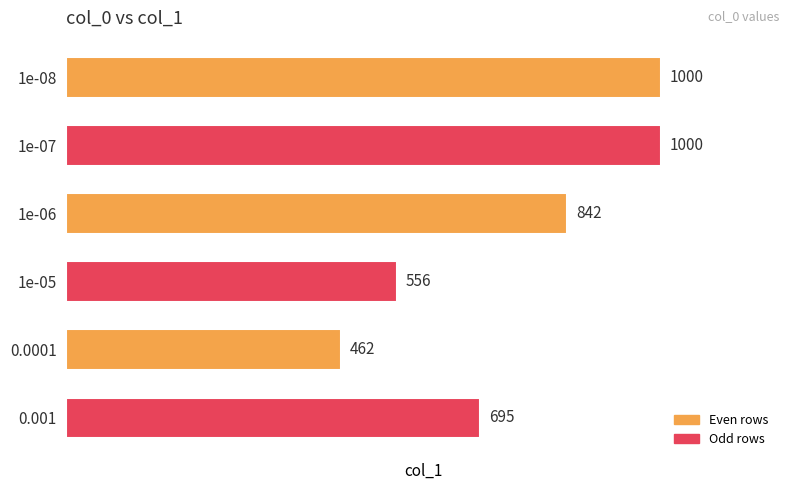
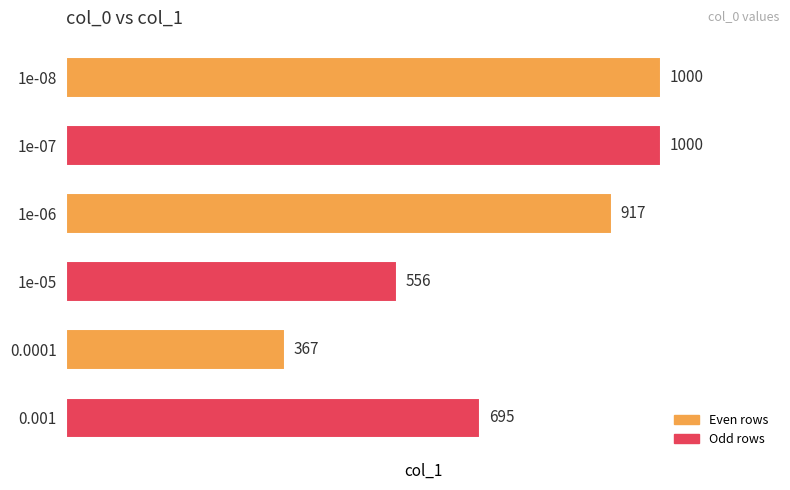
1e-06: 842 -> 917
0.0001: 462 -> 367
